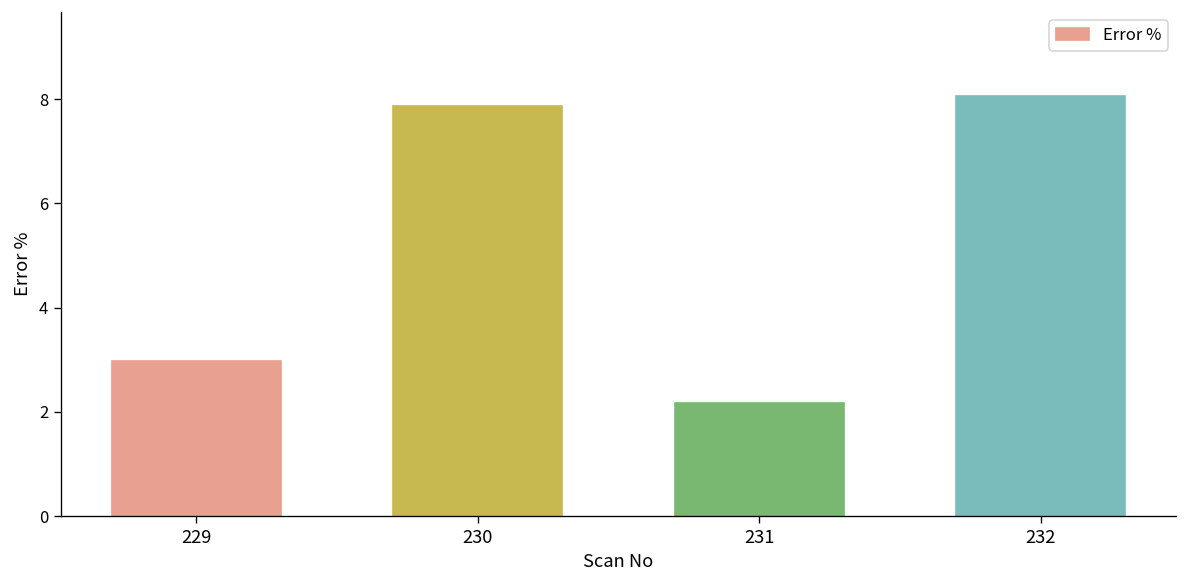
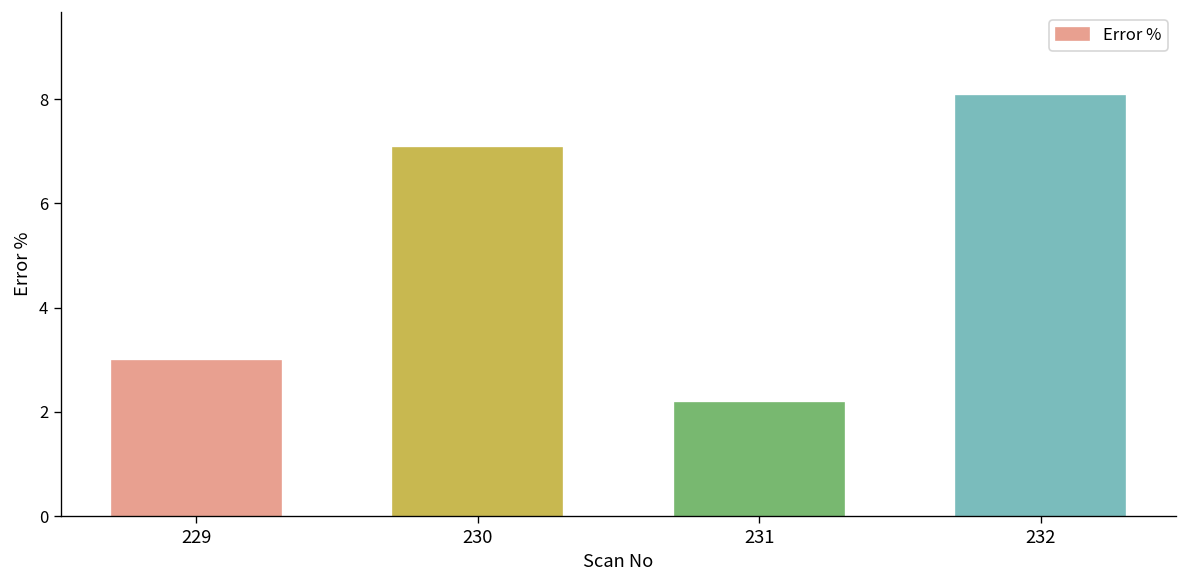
230: 7.9 -> 7.1
